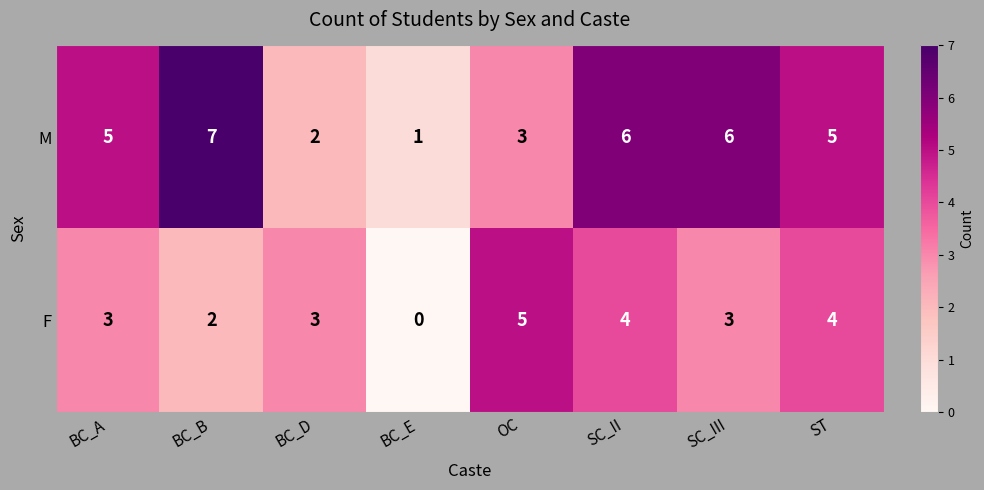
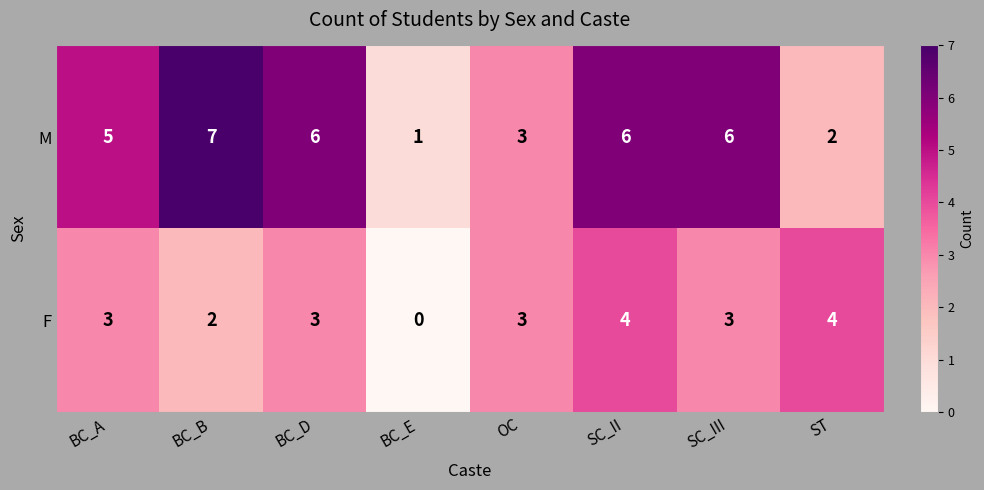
M, BC_D: 2 -> 6
M, ST: 5 -> 2
F, OC: 5 -> 3
